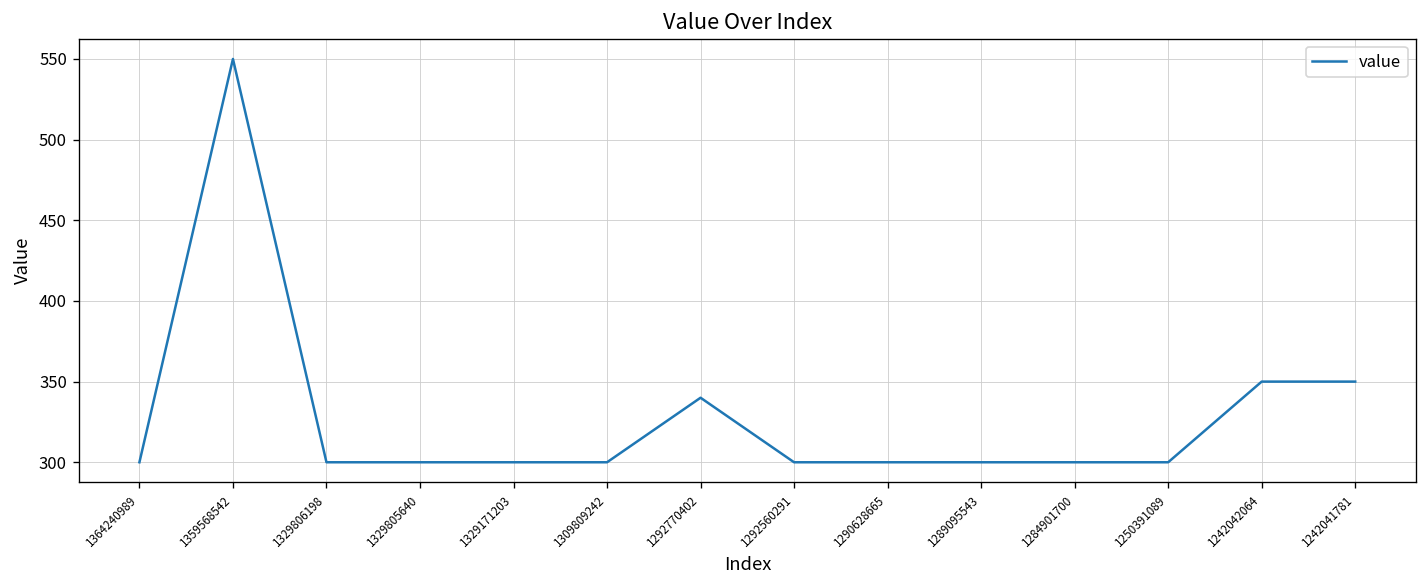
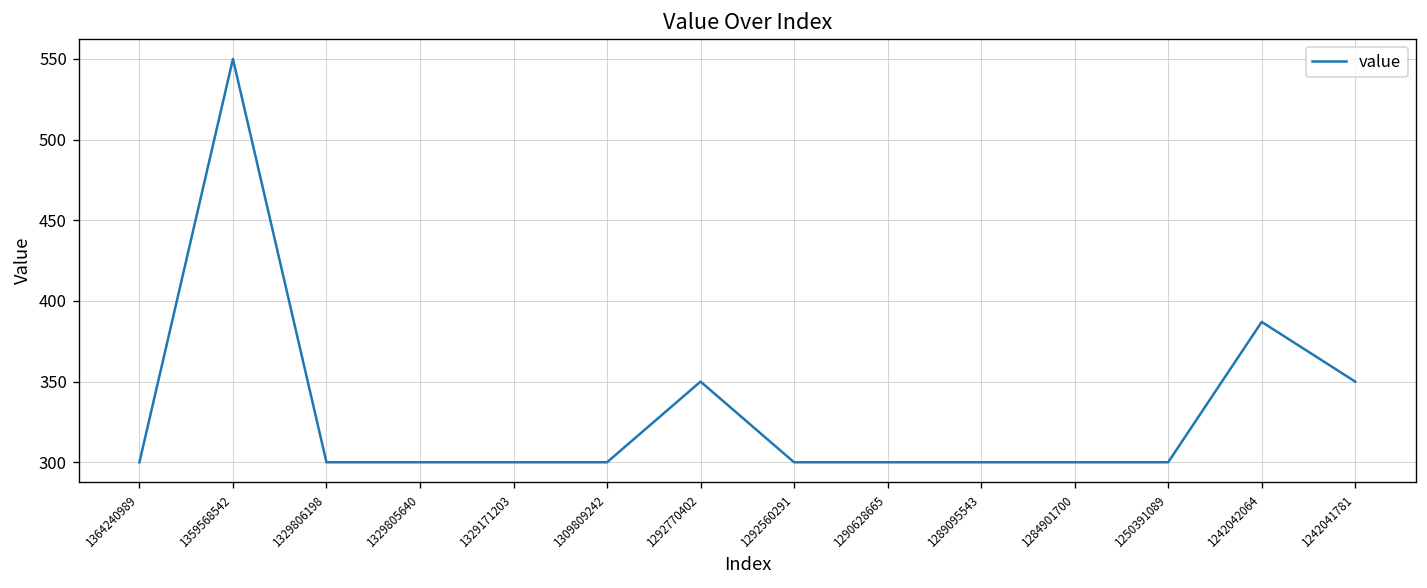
1292770402: 340 -> 350
1242042064: 350 -> 387
